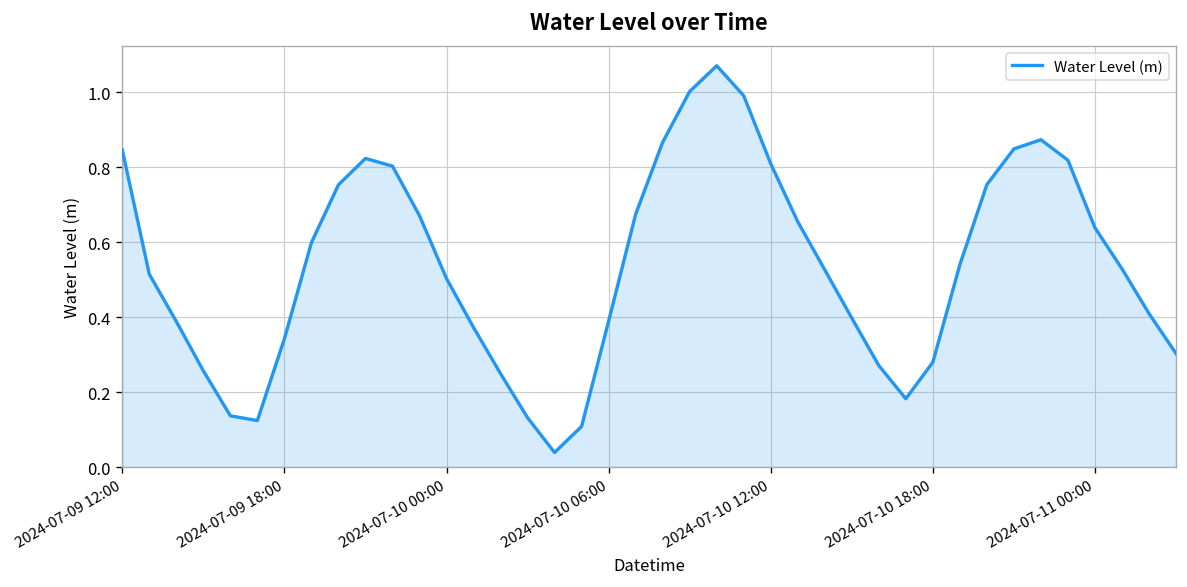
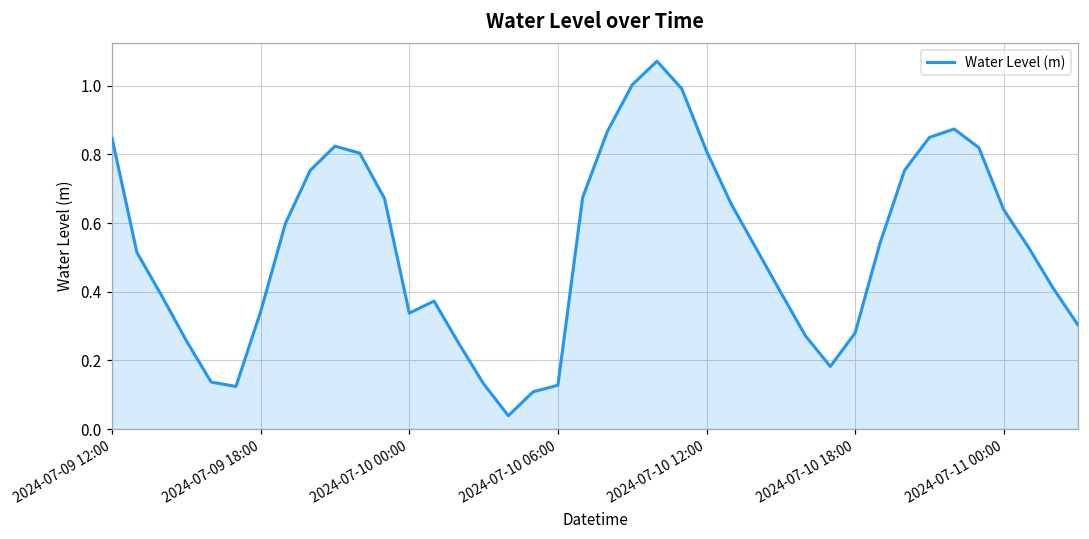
2024-07-10 00:00: 0.50 -> 0.34
2024-07-10 06:00: 0.39 -> 0.13
